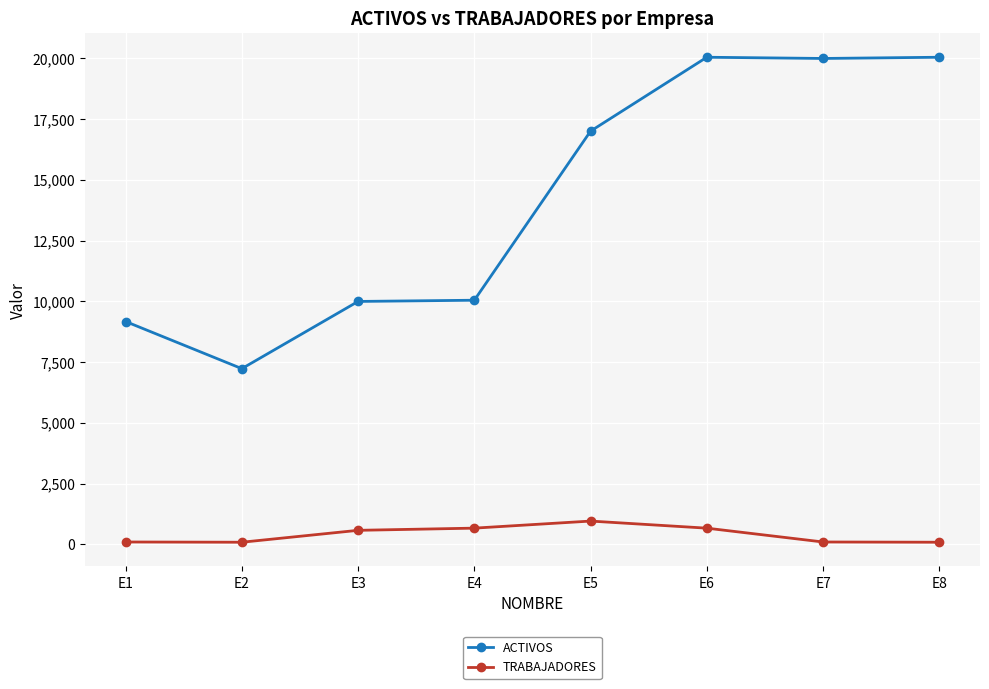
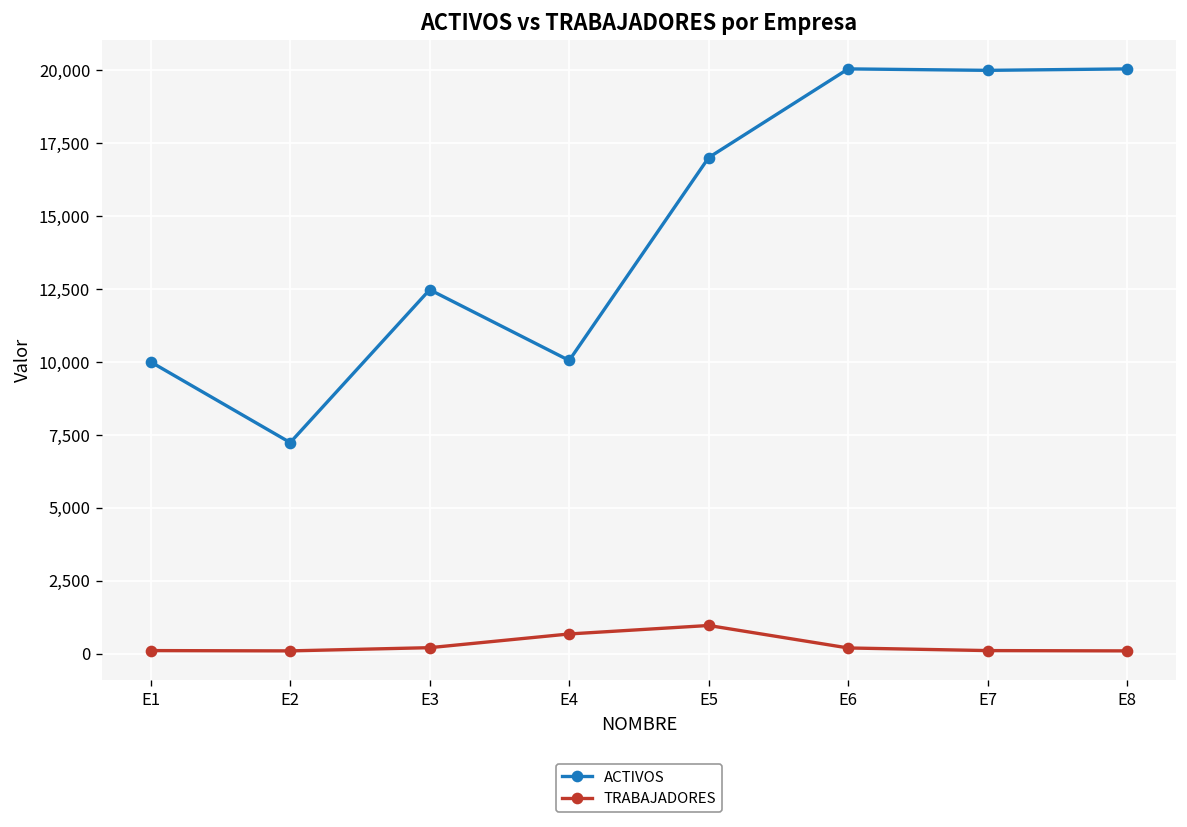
ACTIVOS, E1: 9,200 -> 10,000
ACTIVOS, E3: 10,000 -> 12,500
TRABAJADORES, E3: 600 -> 200
TRABAJADORES, E6: 700 -> 200
